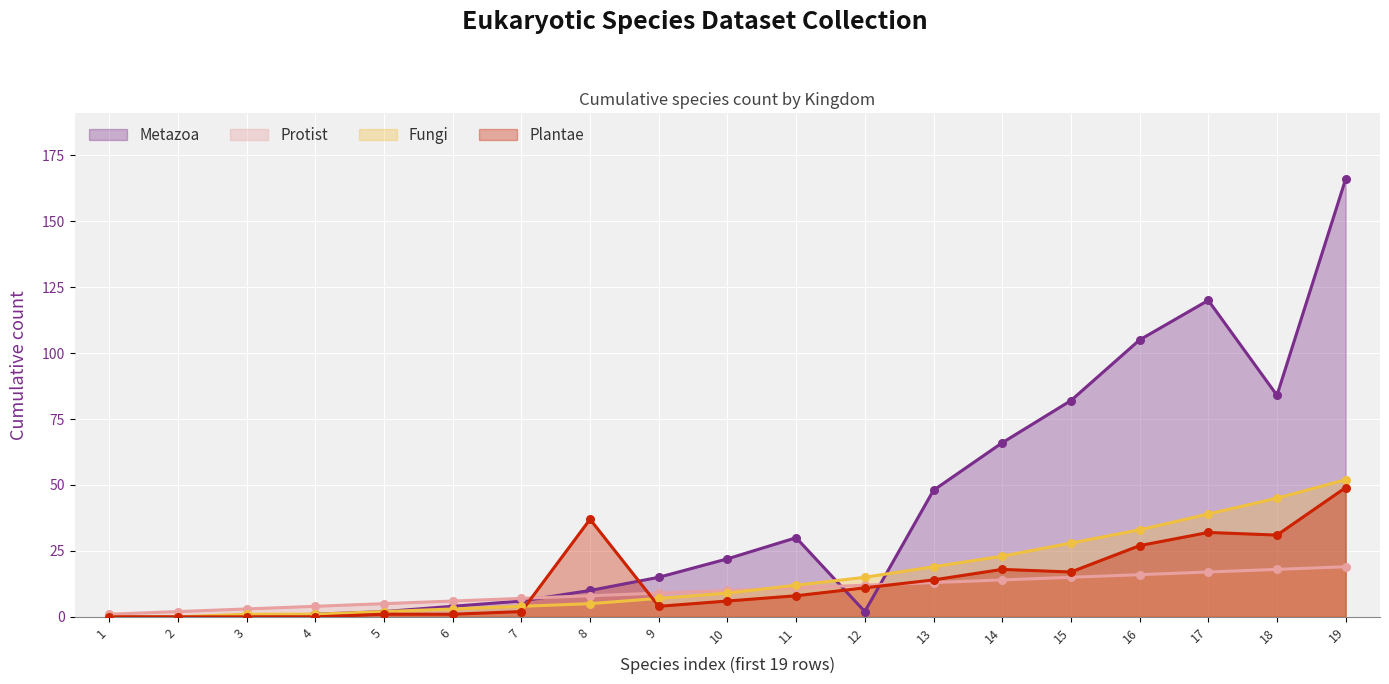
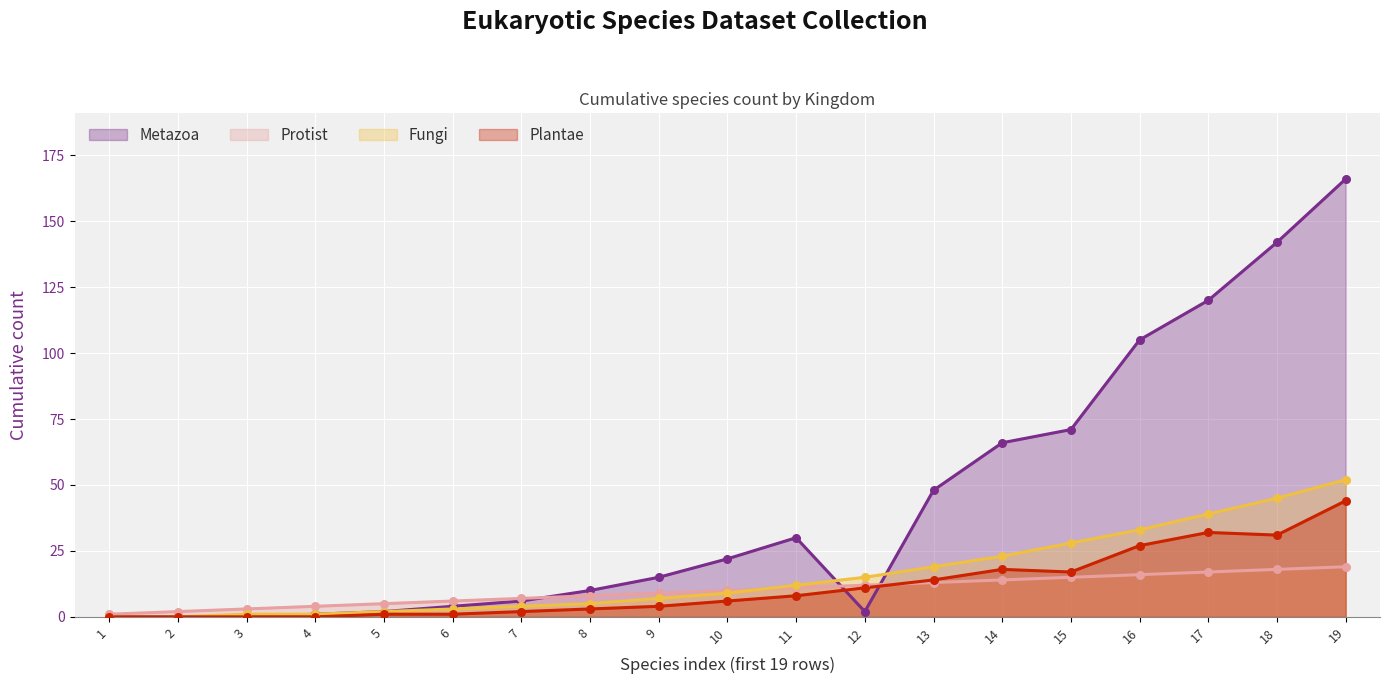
Plantae, 8: 37 -> 3
Metazoa, 15: 82 -> 71
Metazoa, 18: 84 -> 142
Plantae, 19: 49 -> 44
